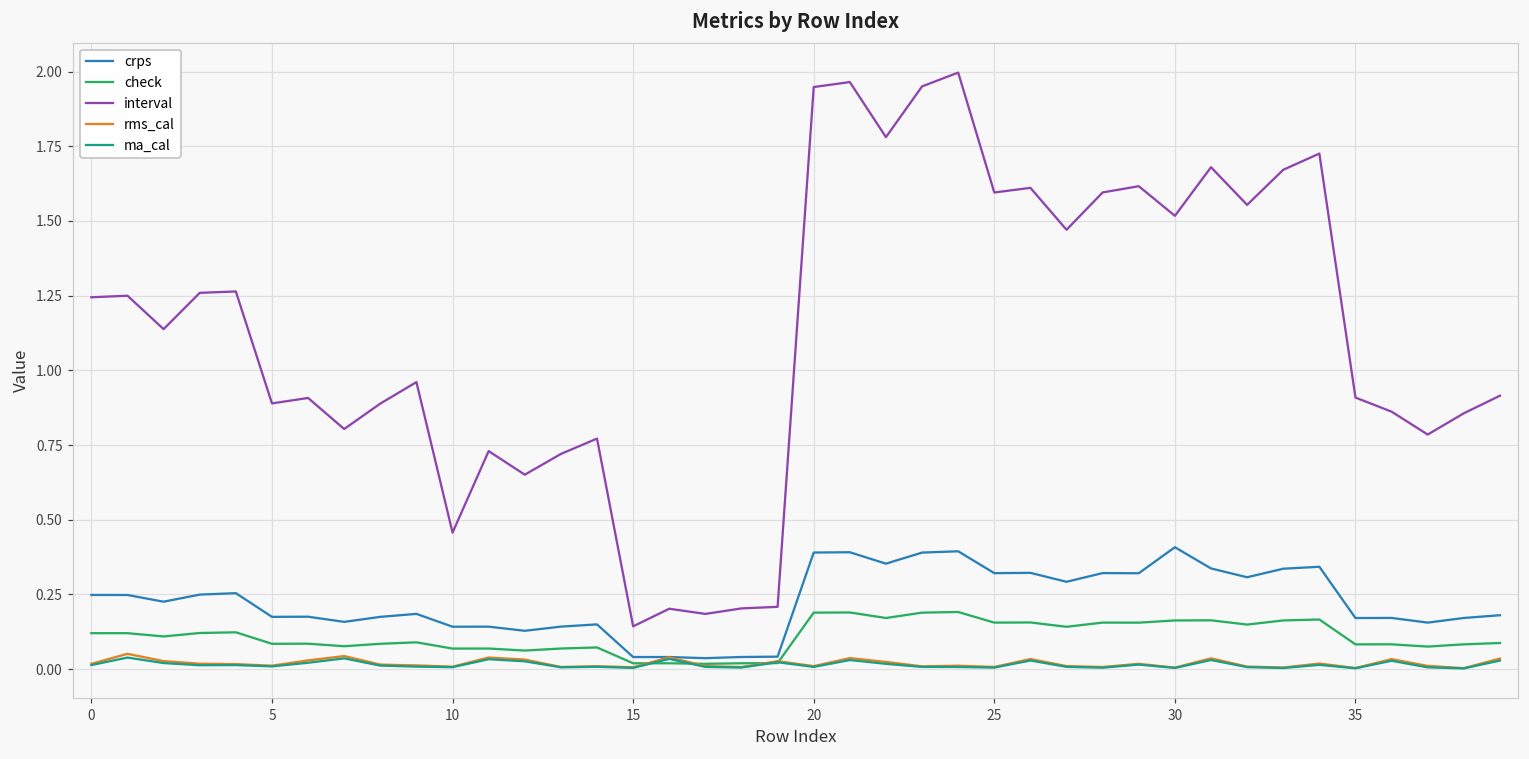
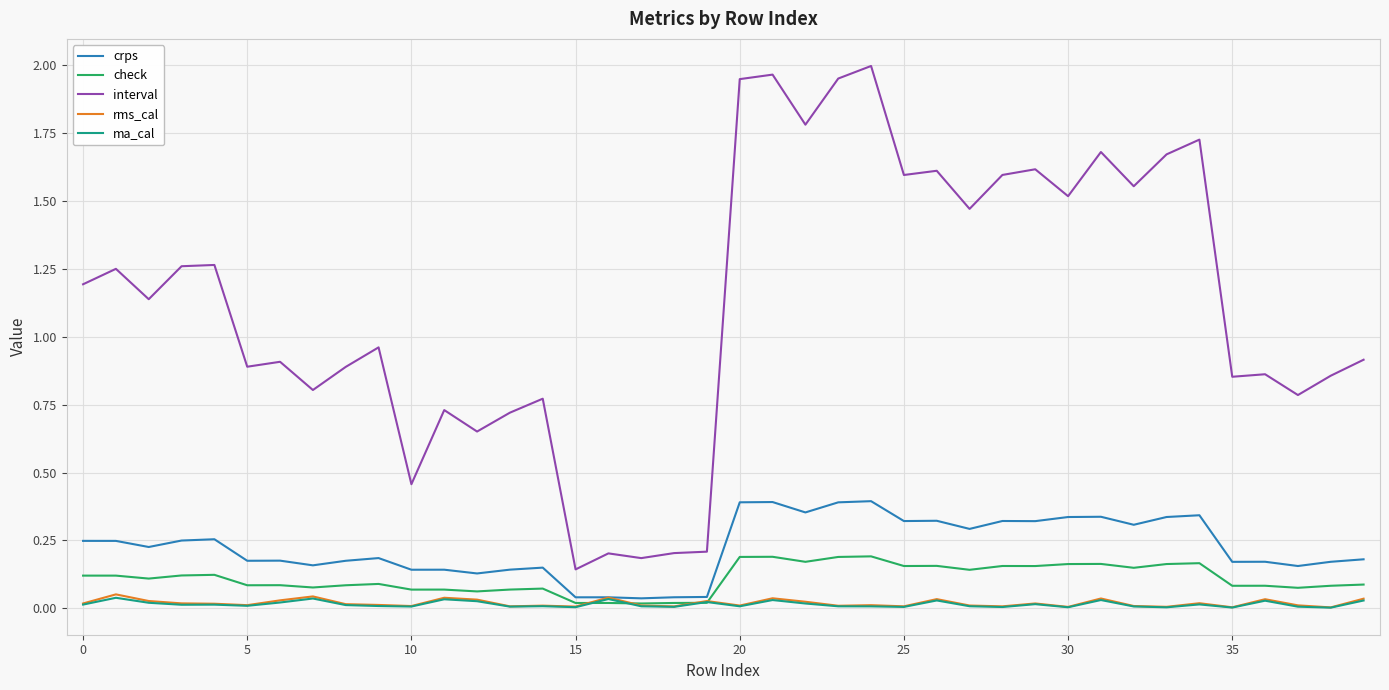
interval, 0: 1.24 -> 1.19
crps, 30: 0.41 -> 0.34
interval, 35: 0.91 -> 0.85
